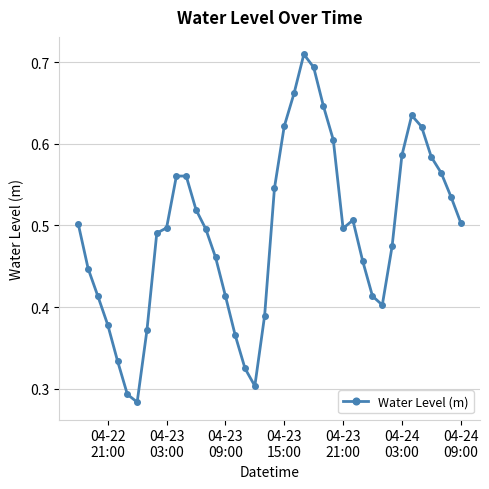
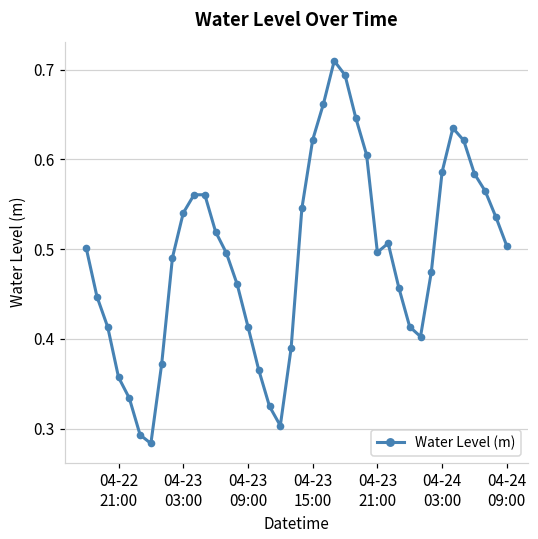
04-22 21:00: 0.38 -> 0.36
04-23 03:00: 0.50 -> 0.54
